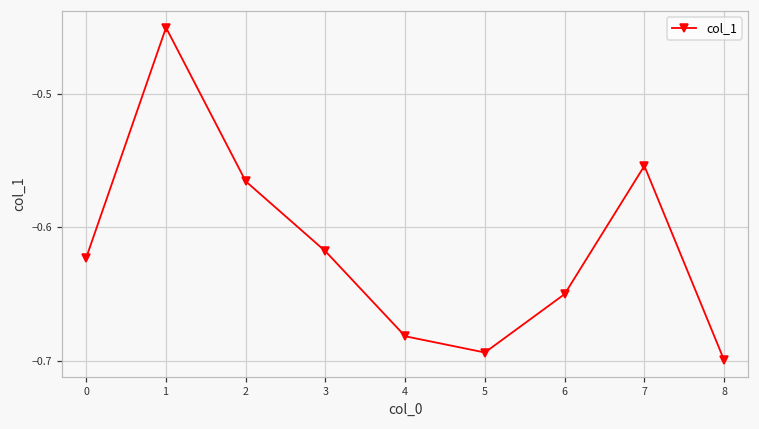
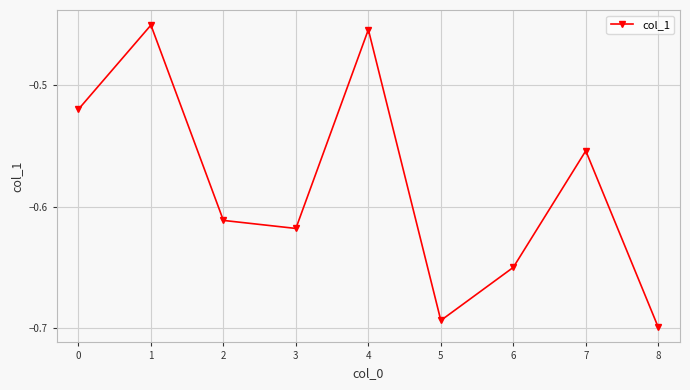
0: -0.623 -> -0.520
2: -0.566 -> -0.611
4: -0.681 -> -0.454
